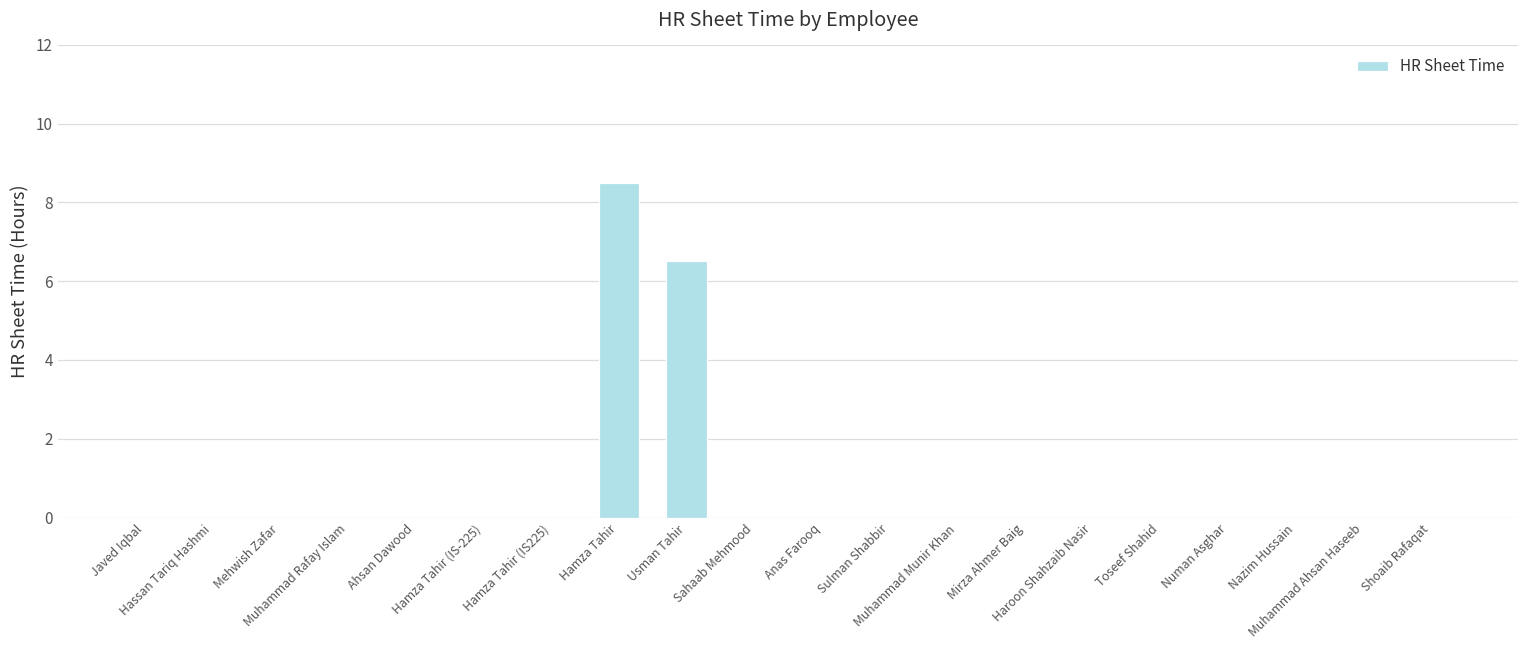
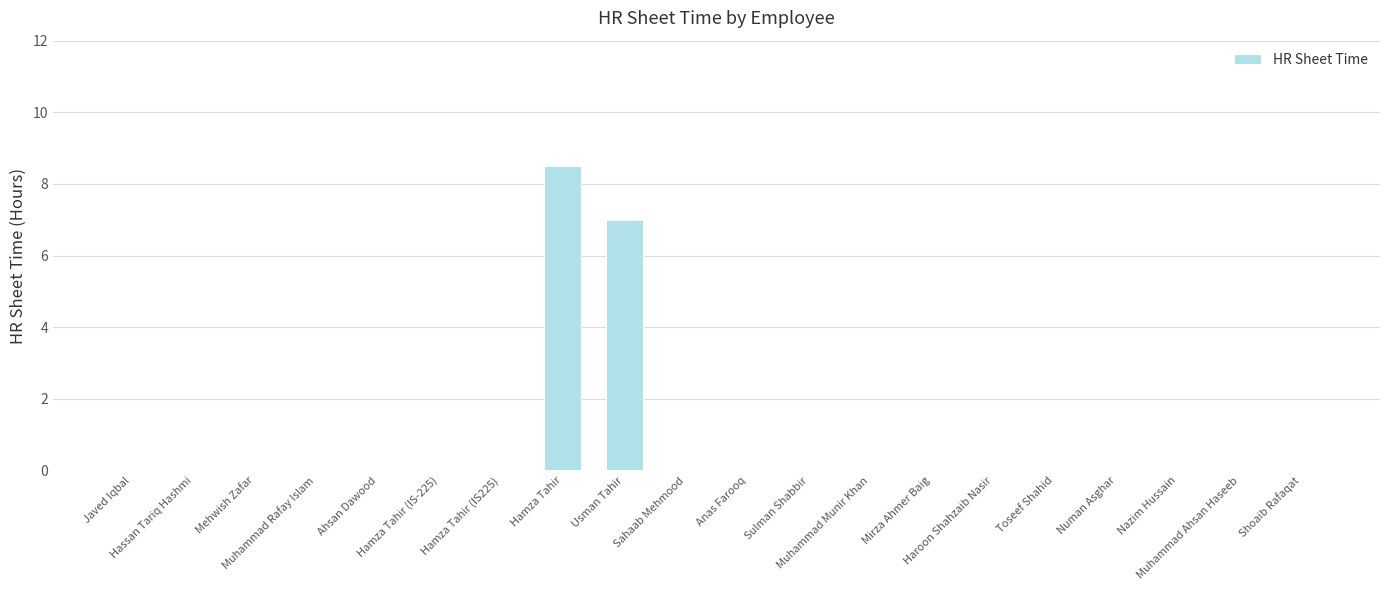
Usman Tahir: 6.5 -> 7.0
